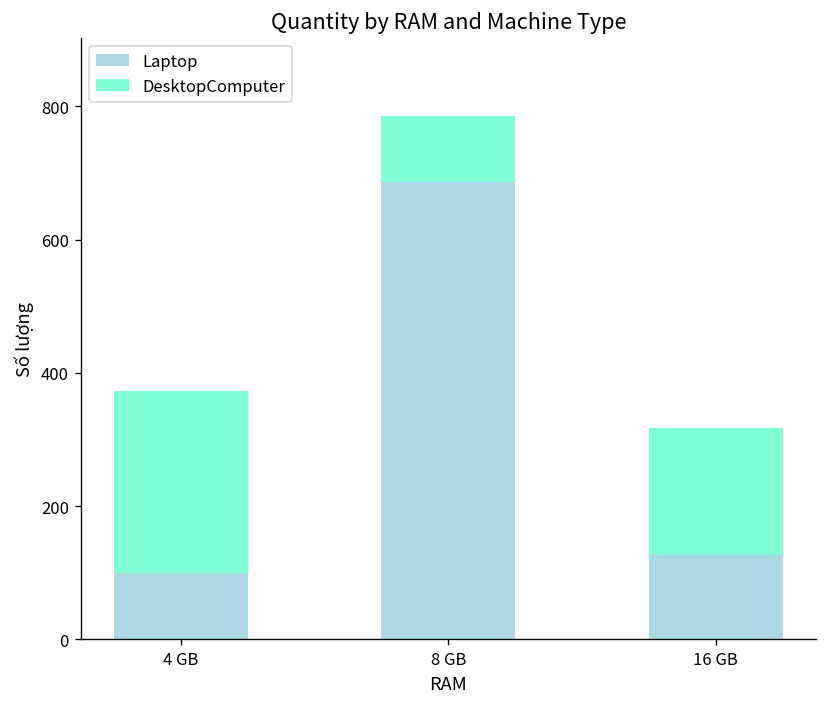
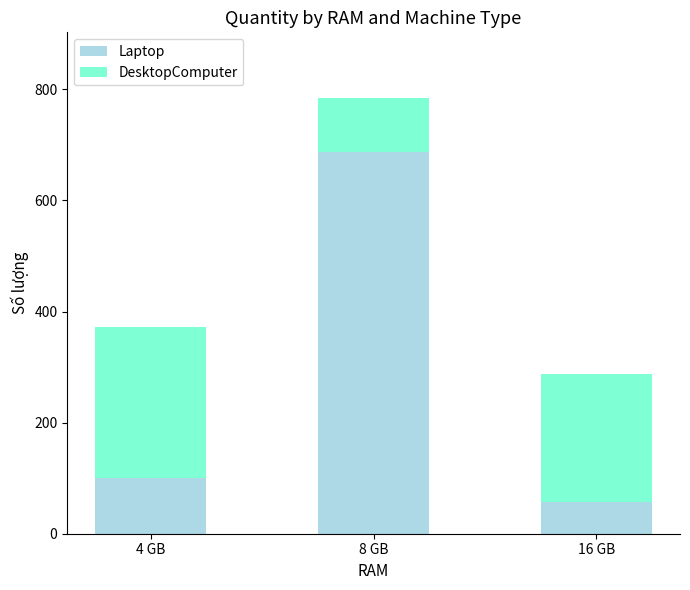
Laptop, 16 GB: 130 -> 60
DesktopComputer, 16 GB: 190 -> 230
